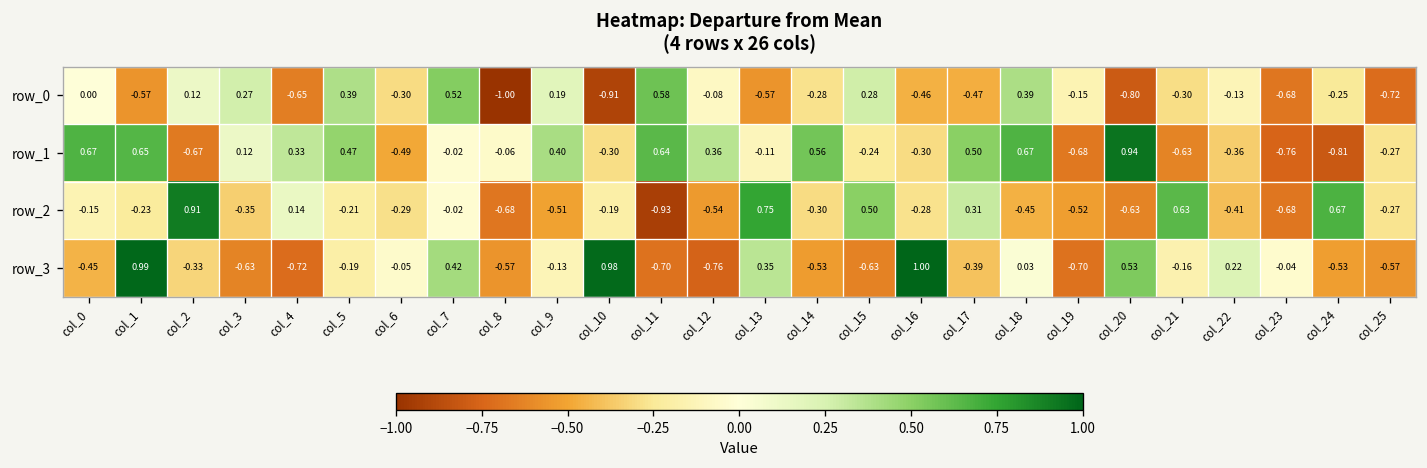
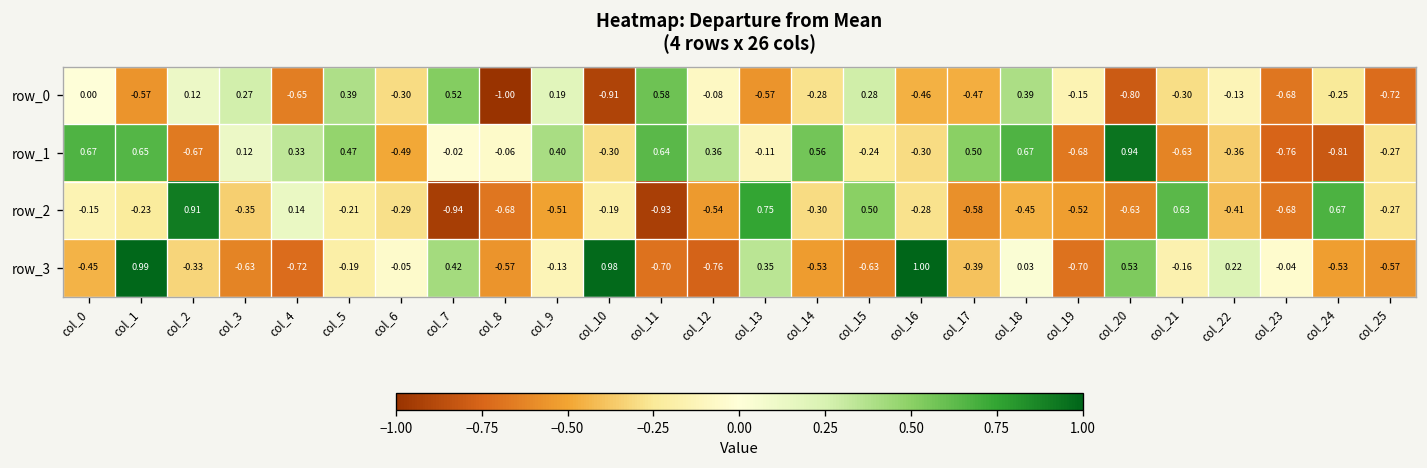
row_2, col_7: -0.02 -> -0.94
row_2, col_17: 0.31 -> -0.58
